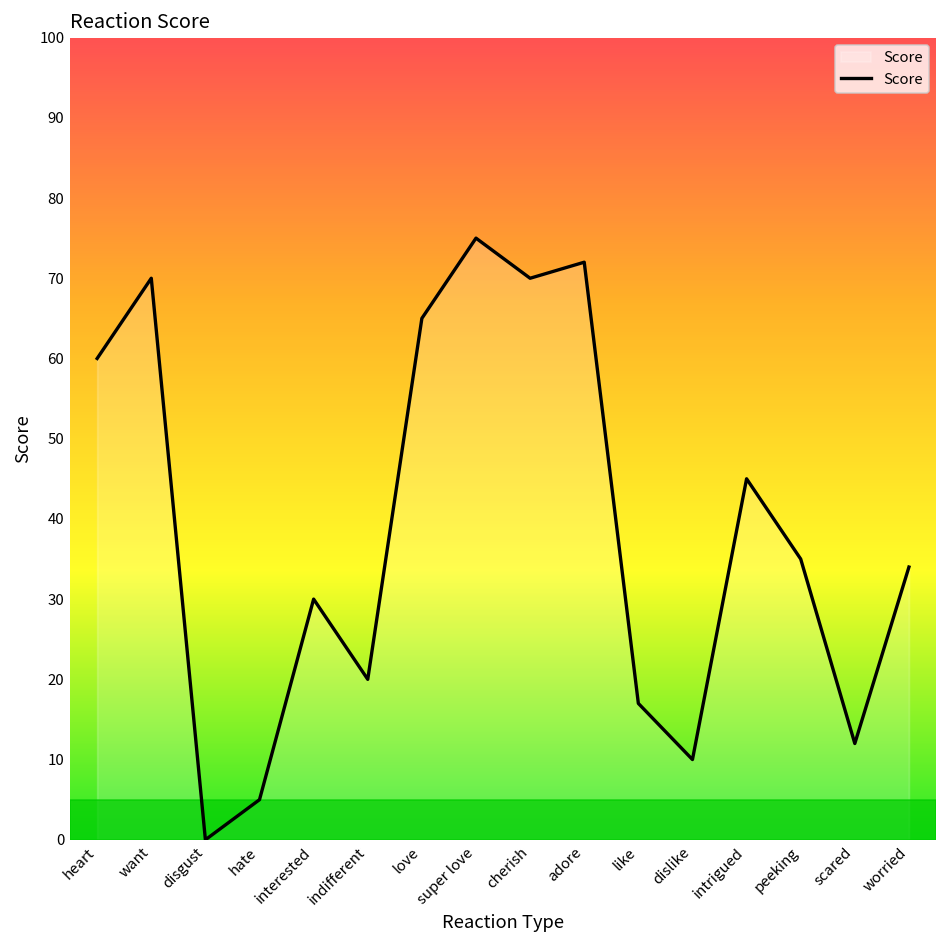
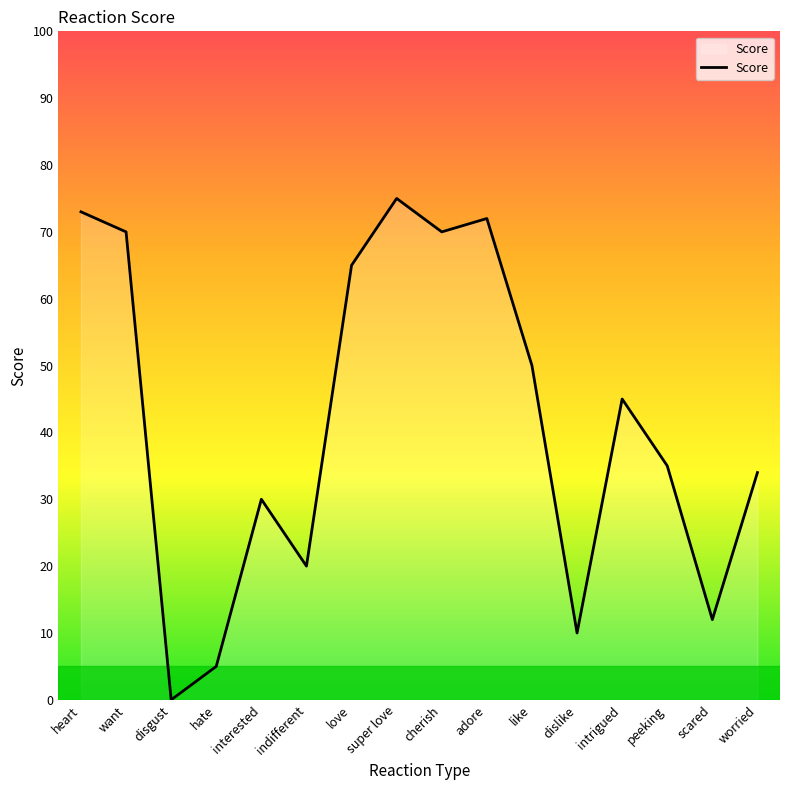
heart: 60 -> 73
like: 17 -> 50
